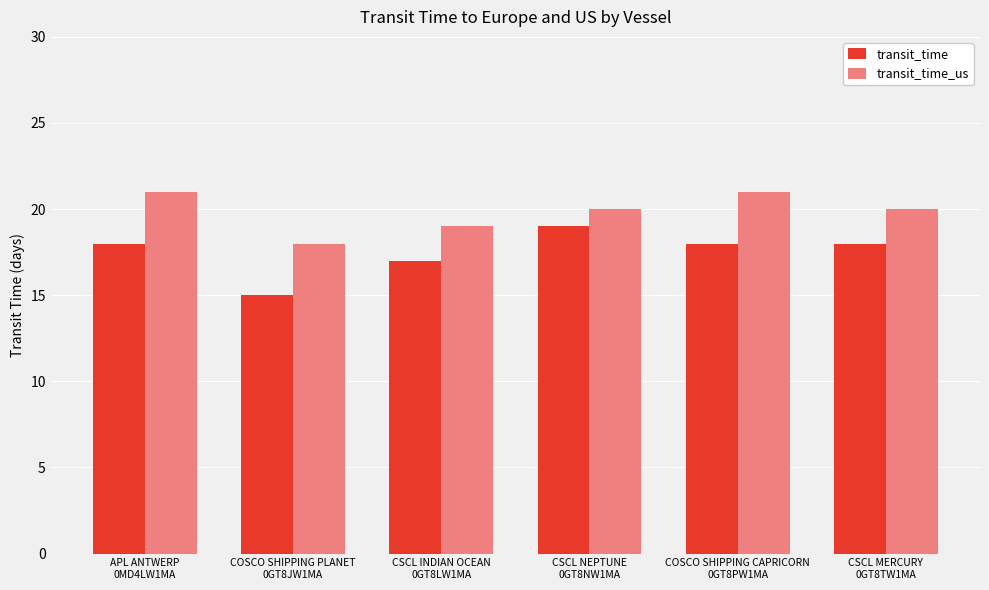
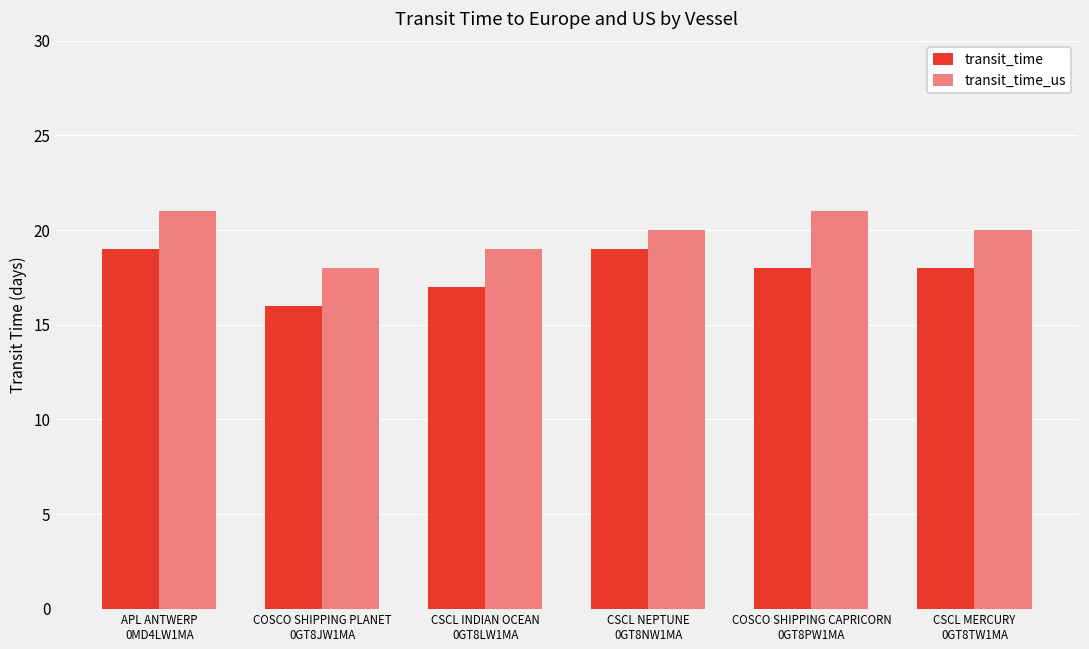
transit_time, APL ANTWERP 0MD4LW1MA: 18 -> 19
transit_time, COSCO SHIPPING PLANET 0GT8JW1MA: 15 -> 16
